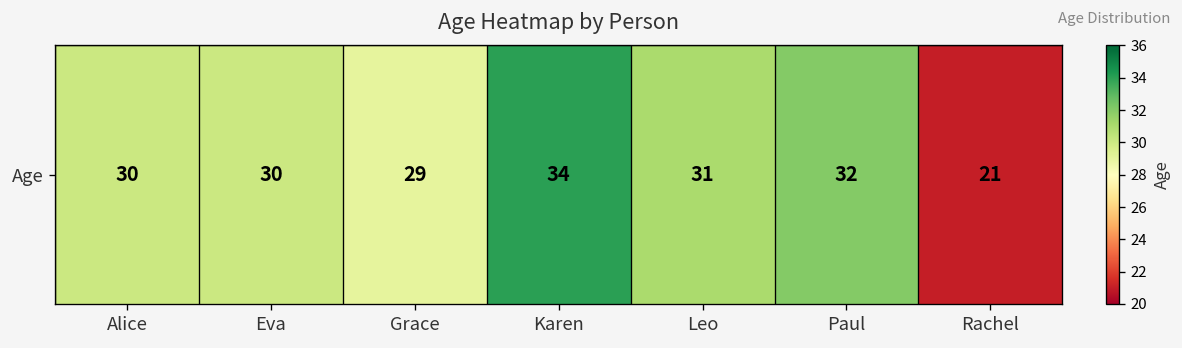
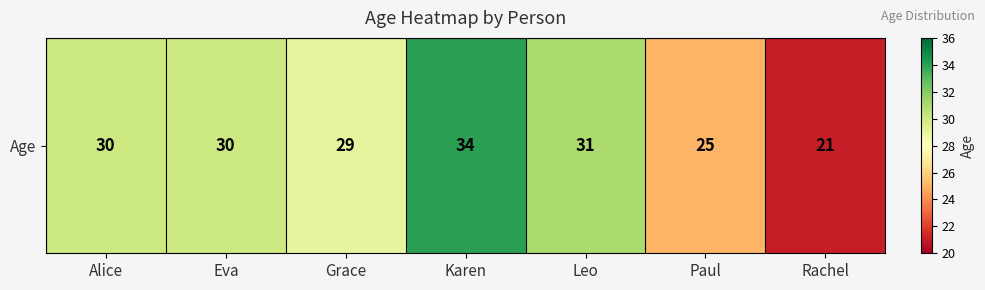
Age, Paul: 32 -> 25
